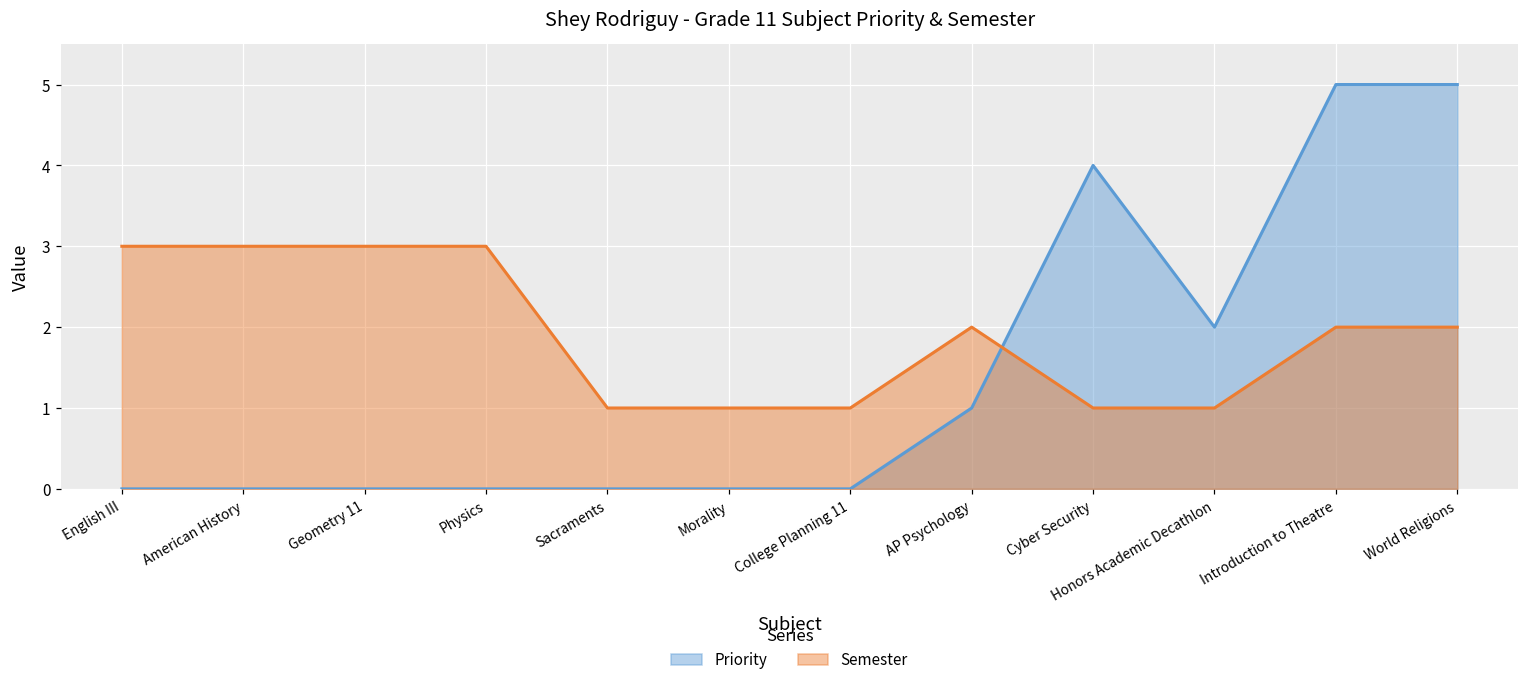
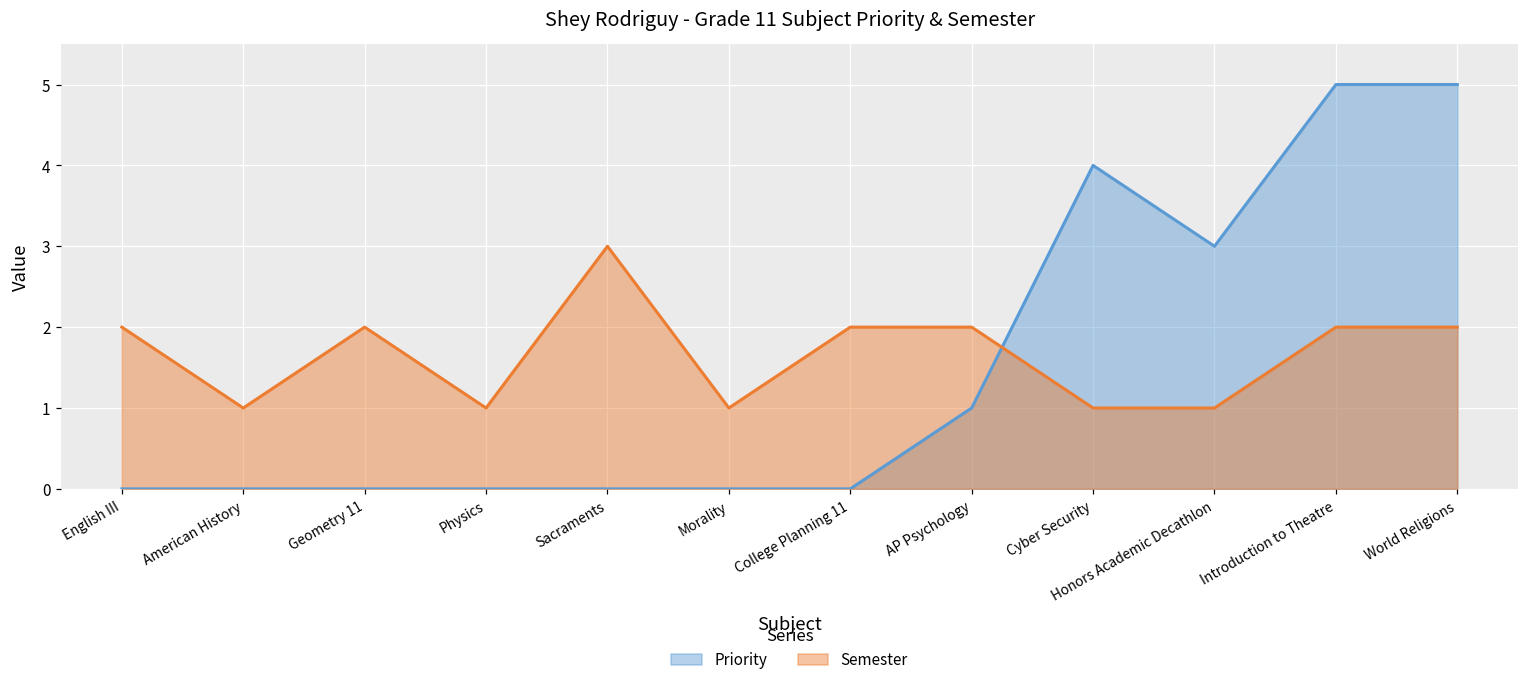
Semester, English III: 3 -> 2
Semester, American History: 3 -> 1
Semester, Geometry 11: 3 -> 2
Semester, Physics: 3 -> 1
Semester, Sacraments: 1 -> 3
Semester, College Planning 11: 1 -> 2
Priority, Honors Academic Decathlon: 2 -> 3
